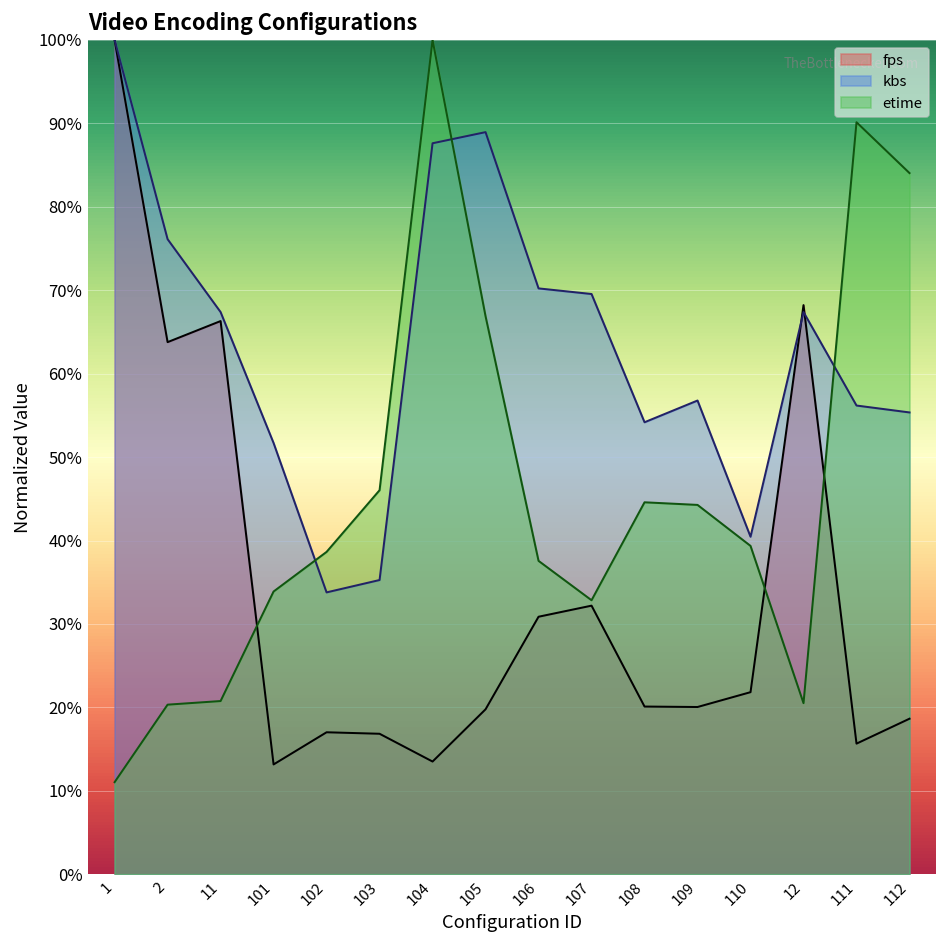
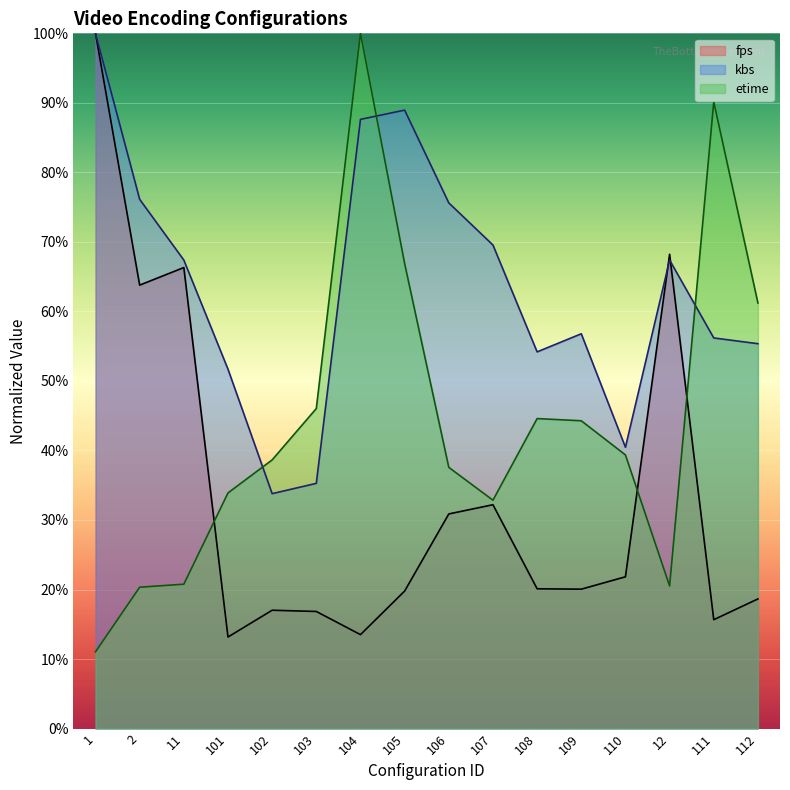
kbs, 106: 70% -> 76%
etime, 112: 84% -> 61%
